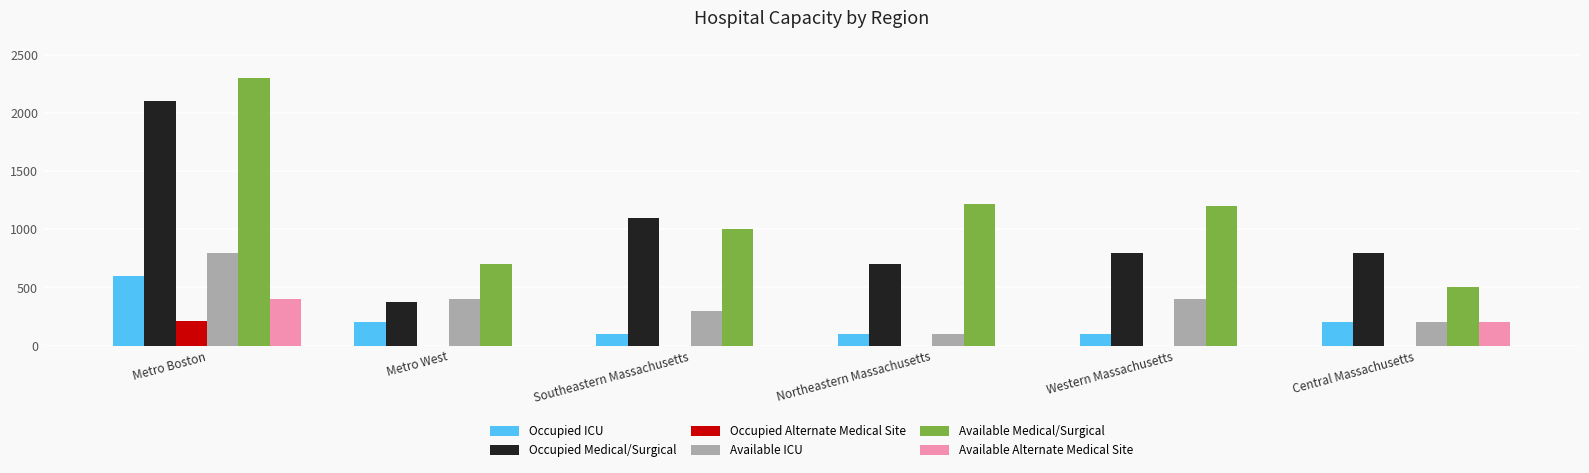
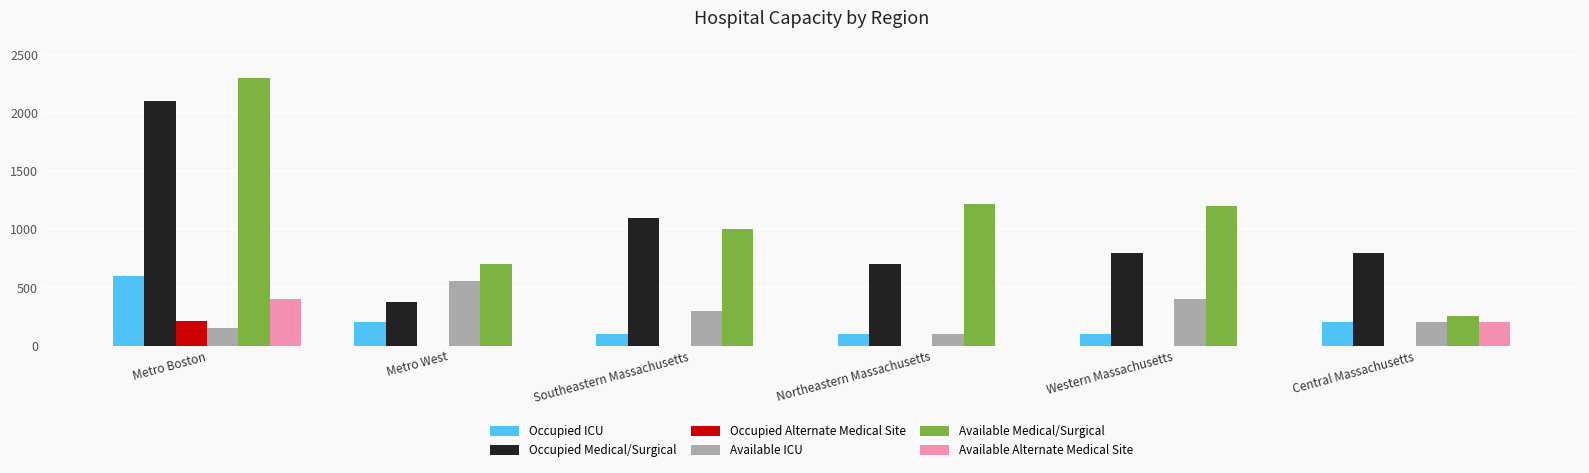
Available ICU, Metro Boston: 800 -> 150
Available ICU, Metro West: 400 -> 550
Available Medical/Surgical, Central Massachusetts: 500 -> 250
